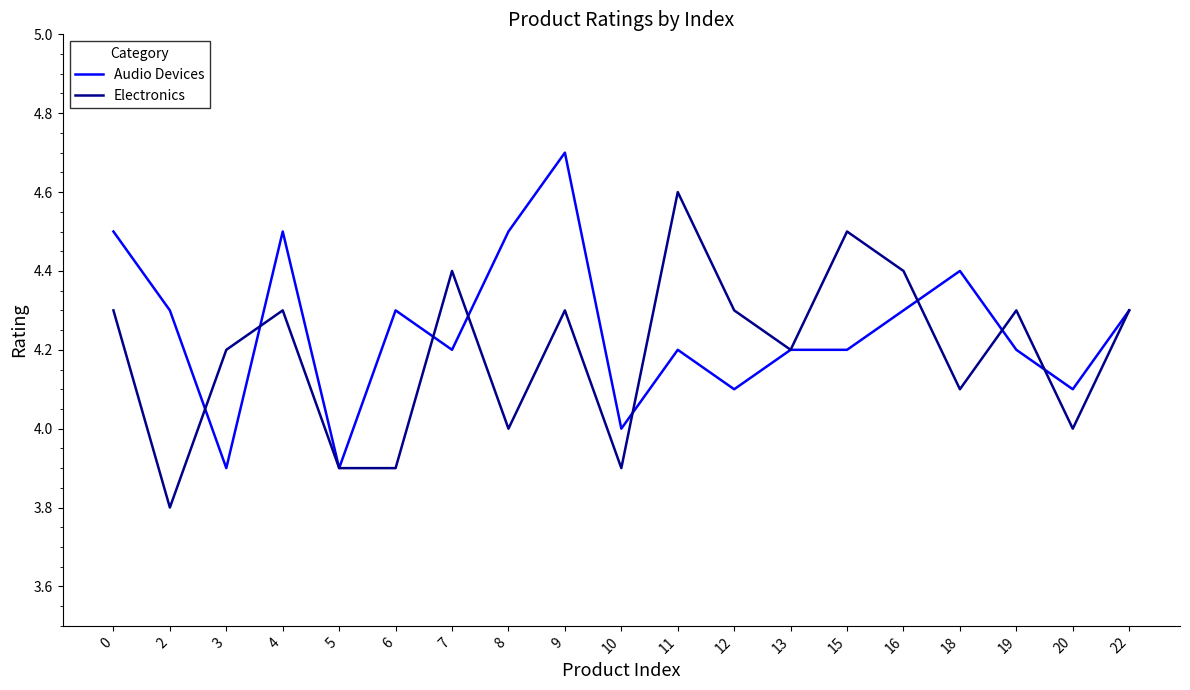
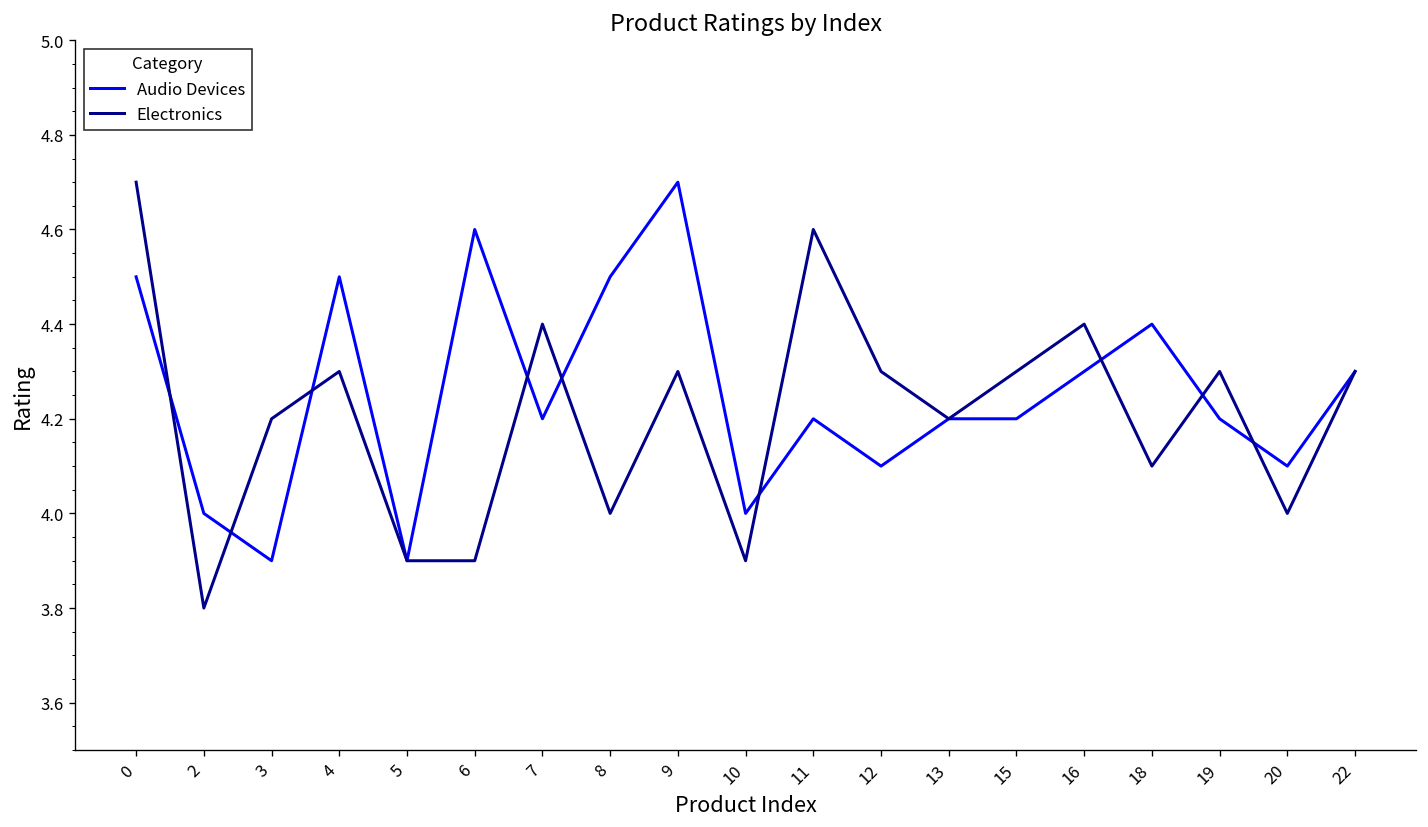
Electronics, 0: 4.3 -> 4.7
Audio Devices, 2: 4.3 -> 4.0
Audio Devices, 6: 4.3 -> 4.6
Electronics, 15: 4.5 -> 4.3
